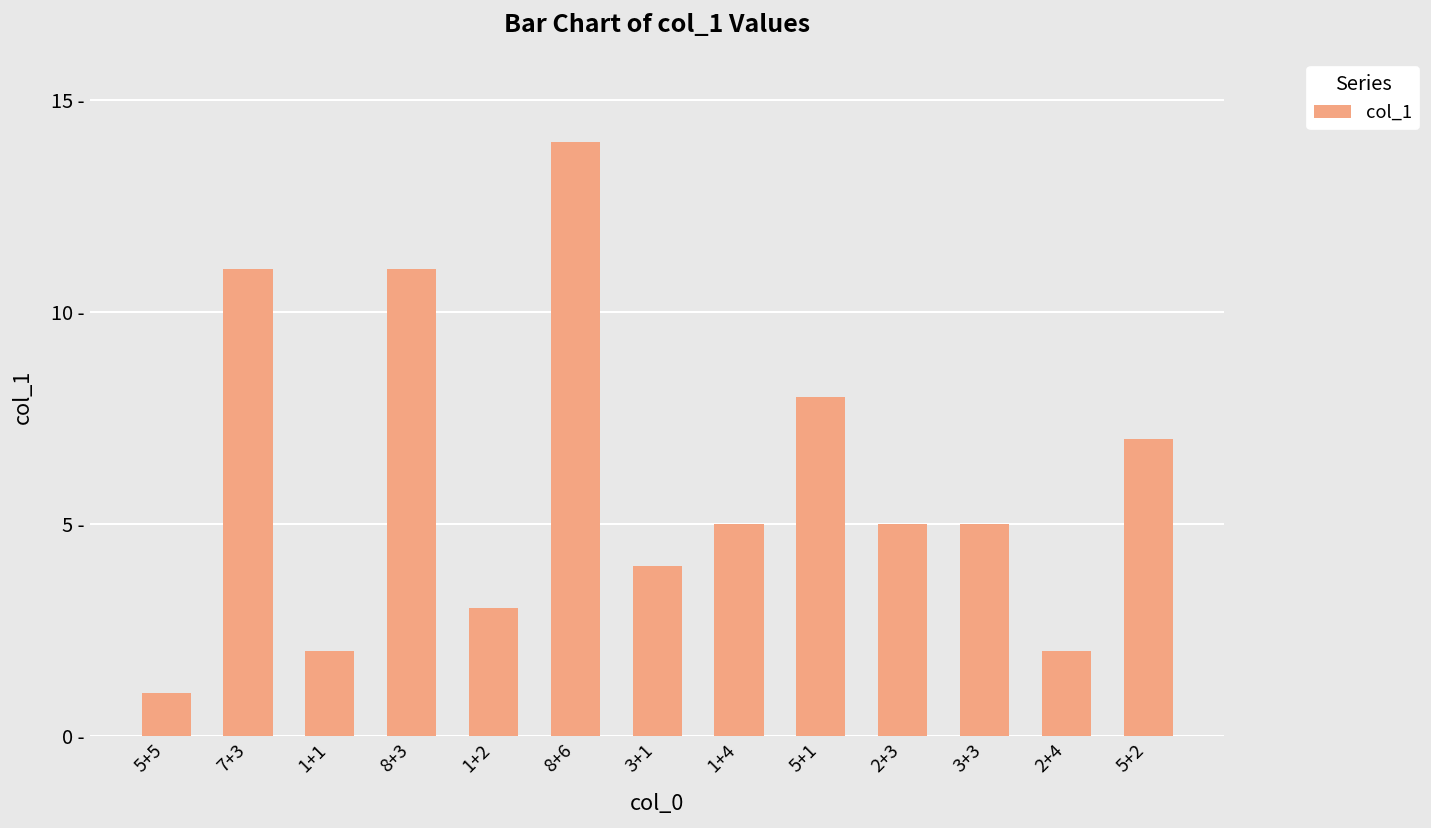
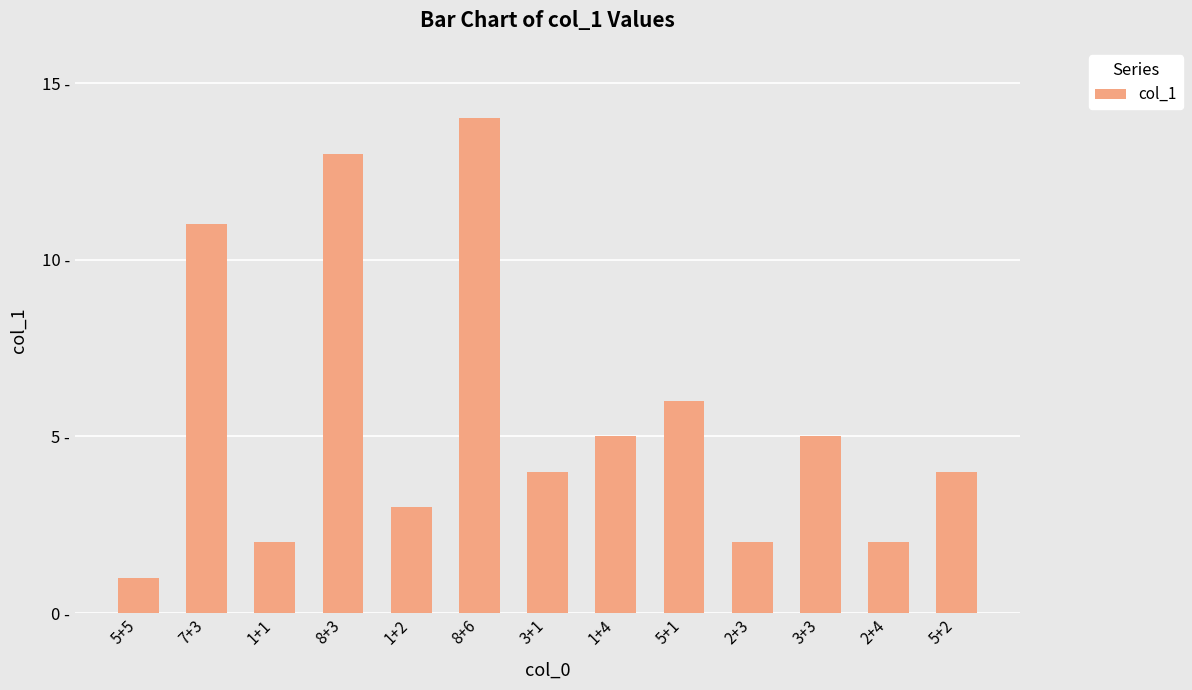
8+3: 11 - -> 13 -
5+1: 8 - -> 6 -
2+3: 5 - -> 2 -
5+2: 7 - -> 4 -
